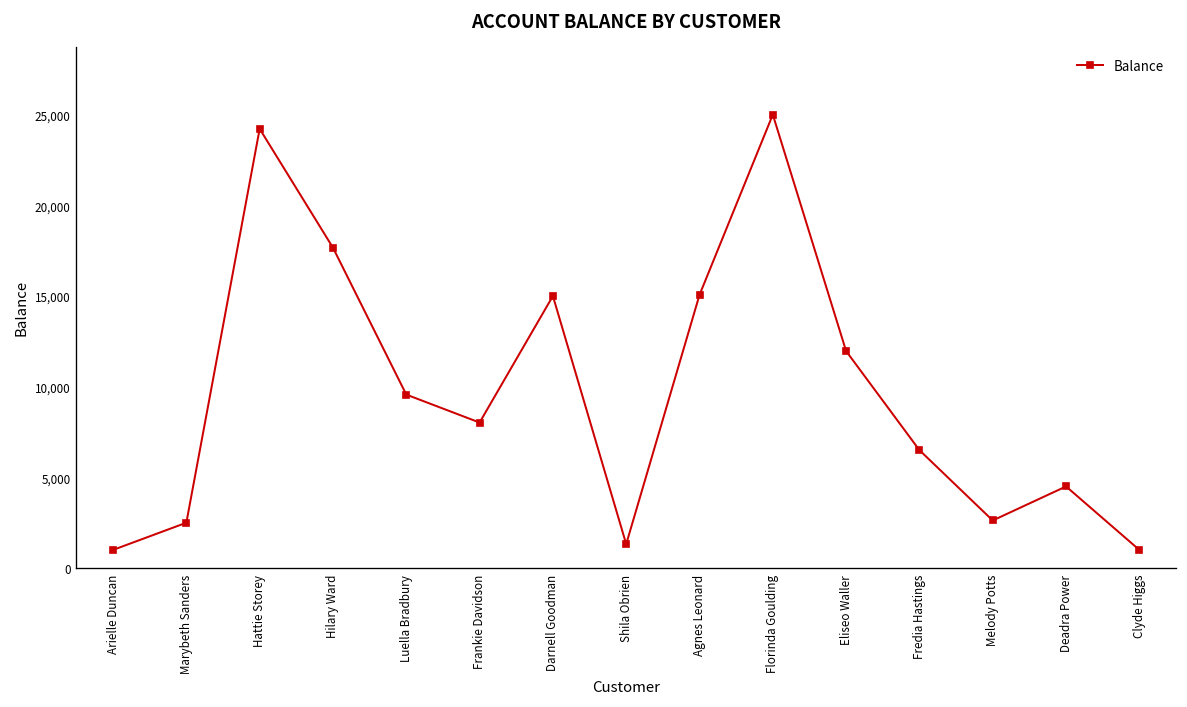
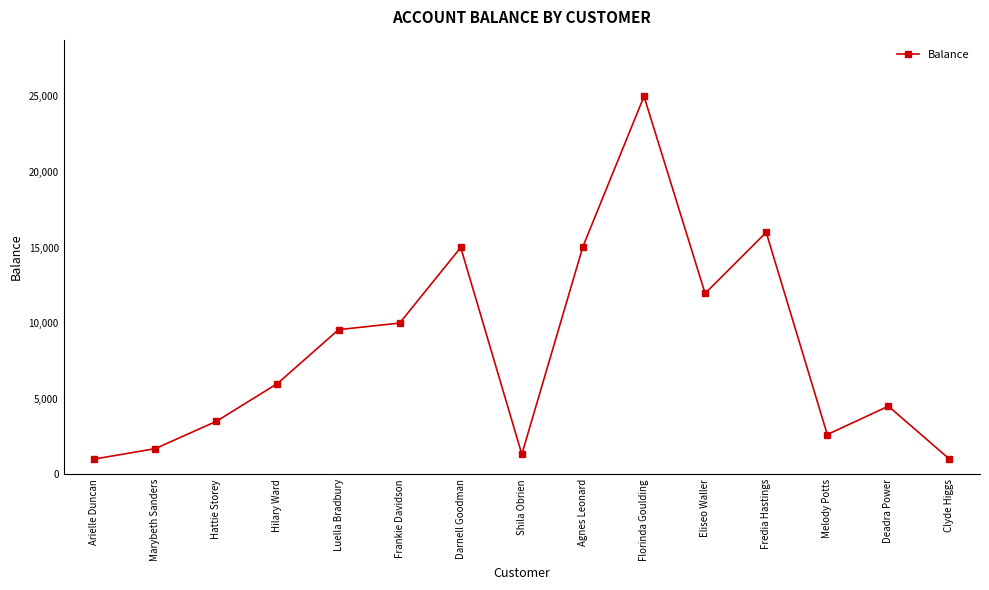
Marybeth Sanders: 2,500 -> 1,700
Hattie Storey: 24,200 -> 3,500
Hilary Ward: 17,700 -> 6,000
Frankie Davidson: 8,000 -> 10,000
Fredia Hastings: 6,500 -> 16,000
